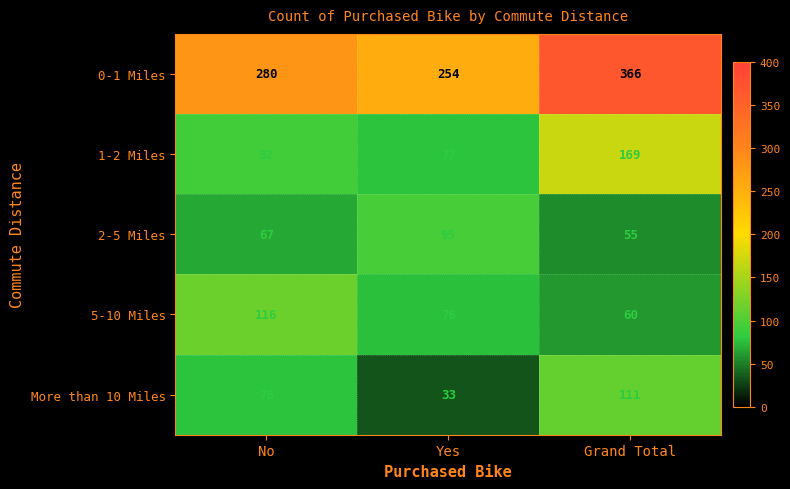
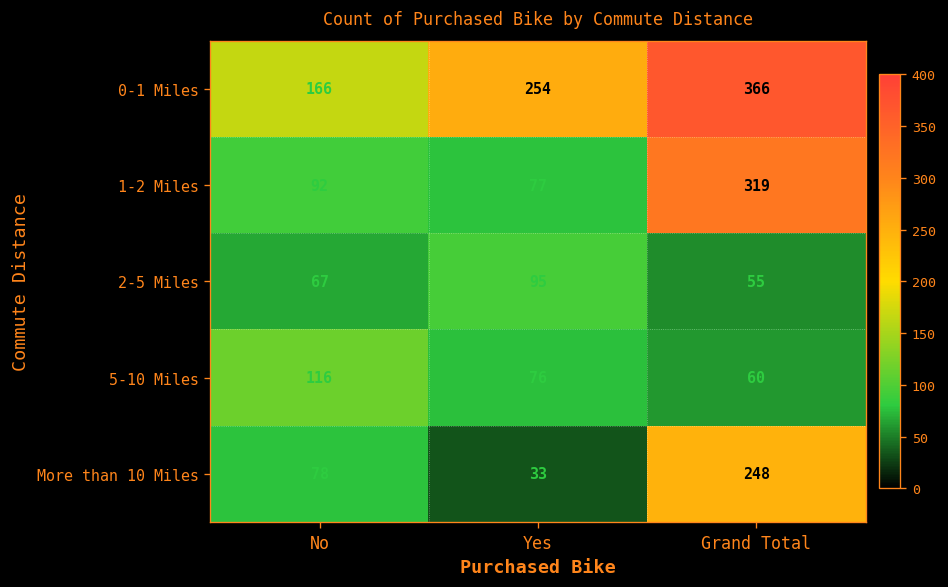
0-1 Miles, No: 280 -> 166
1-2 Miles, Grand Total: 169 -> 319
More than 10 Miles, Grand Total: 111 -> 248
